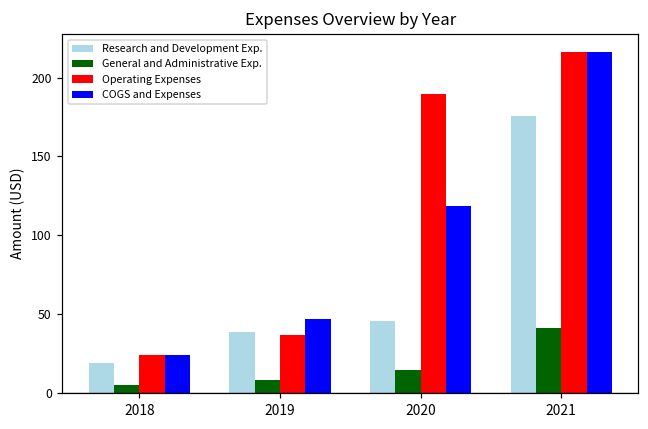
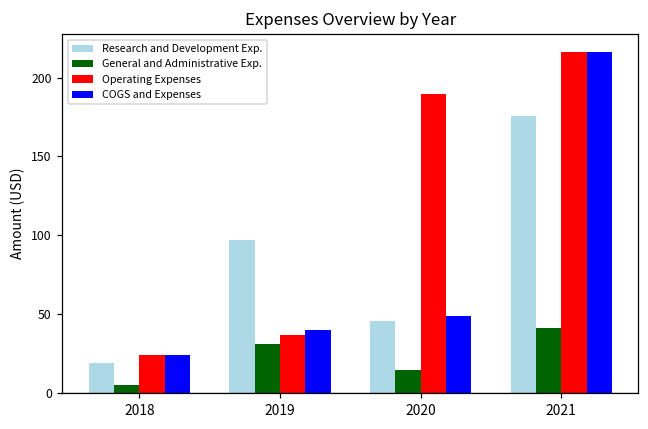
Research and Development Exp., 2019: 38 -> 97
General and Administrative Exp., 2019: 8 -> 31
COGS and Expenses, 2019: 47 -> 40
COGS and Expenses, 2020: 119 -> 49
